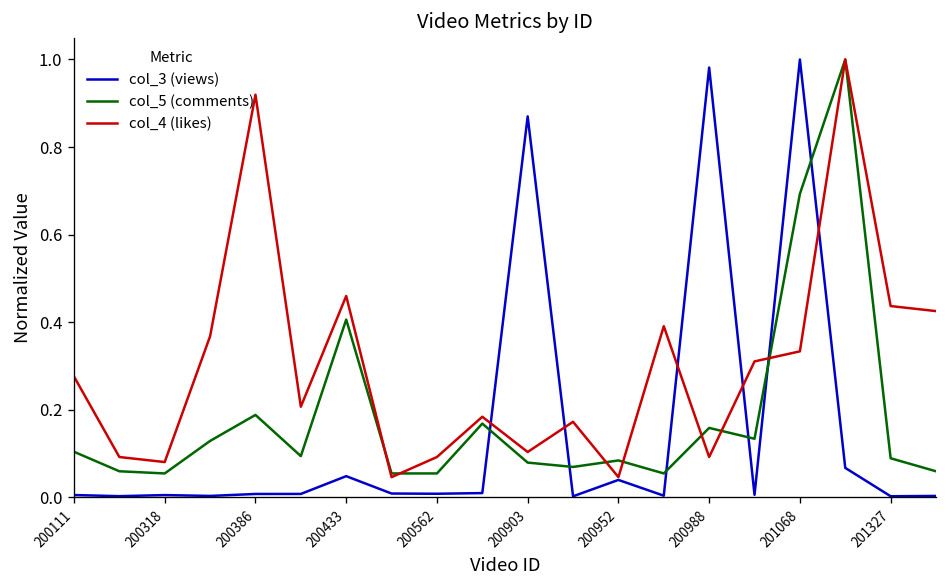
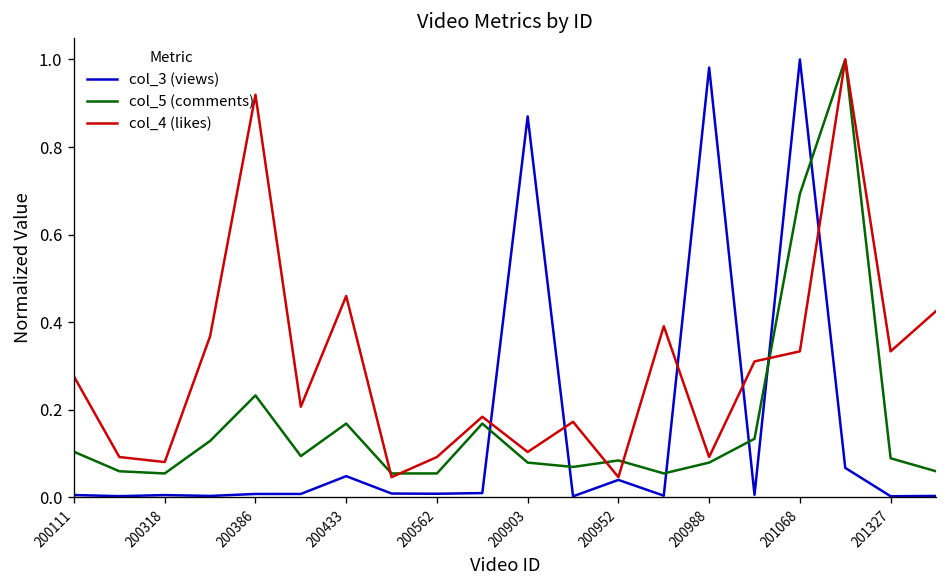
col_5 (comments), 200386: 0.19 -> 0.23
col_5 (comments), 200433: 0.41 -> 0.17
col_5 (comments), 200988: 0.16 -> 0.08
col_4 (likes), 201327: 0.44 -> 0.33
